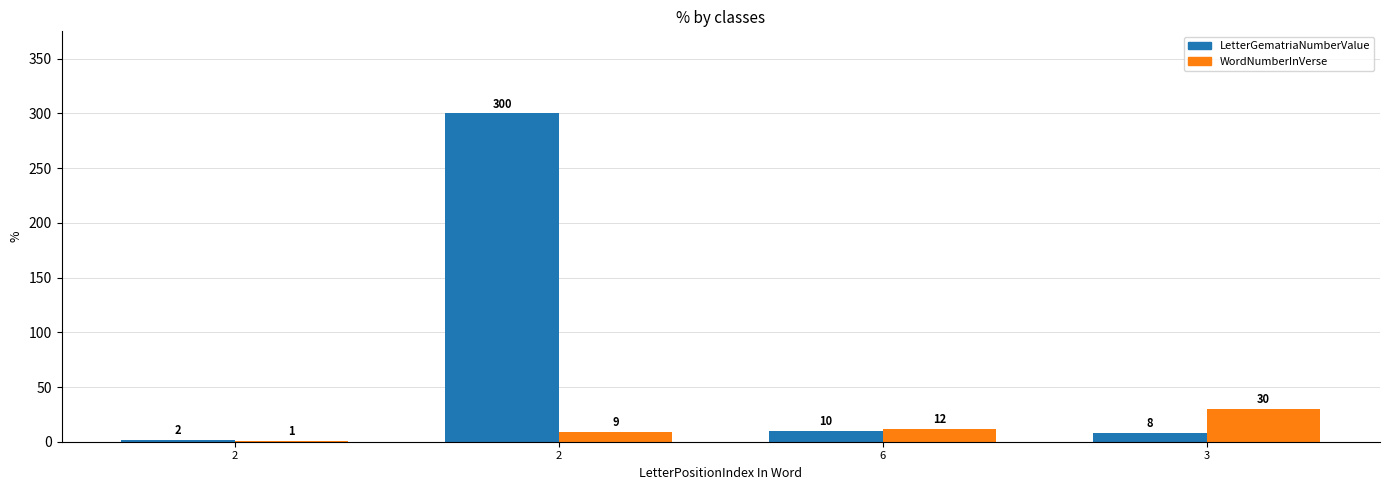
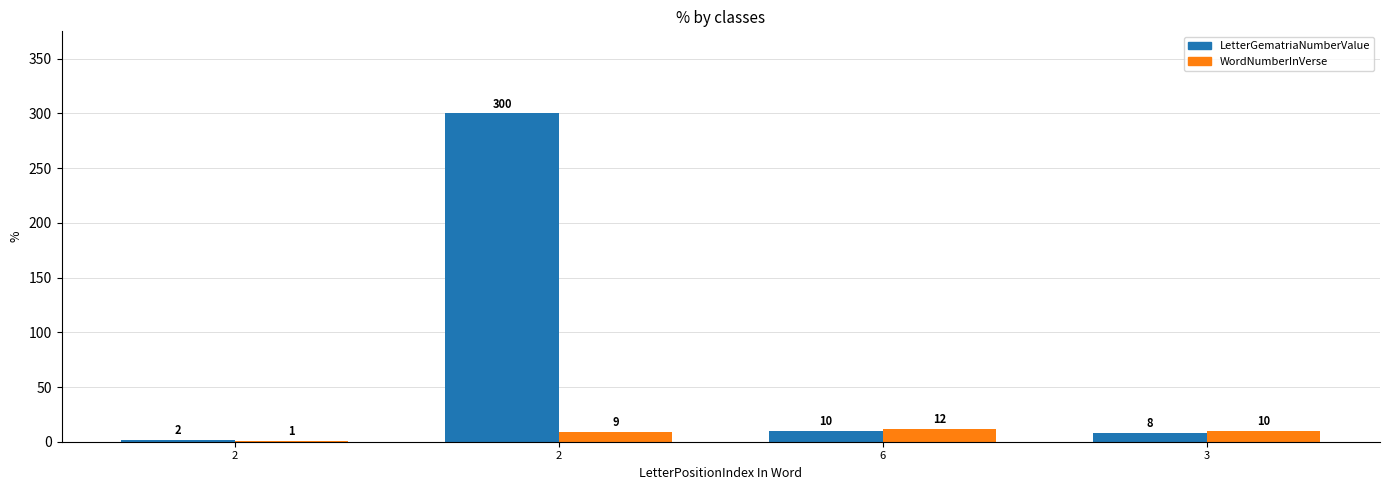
WordNumberInVerse, 3: 30 -> 10
